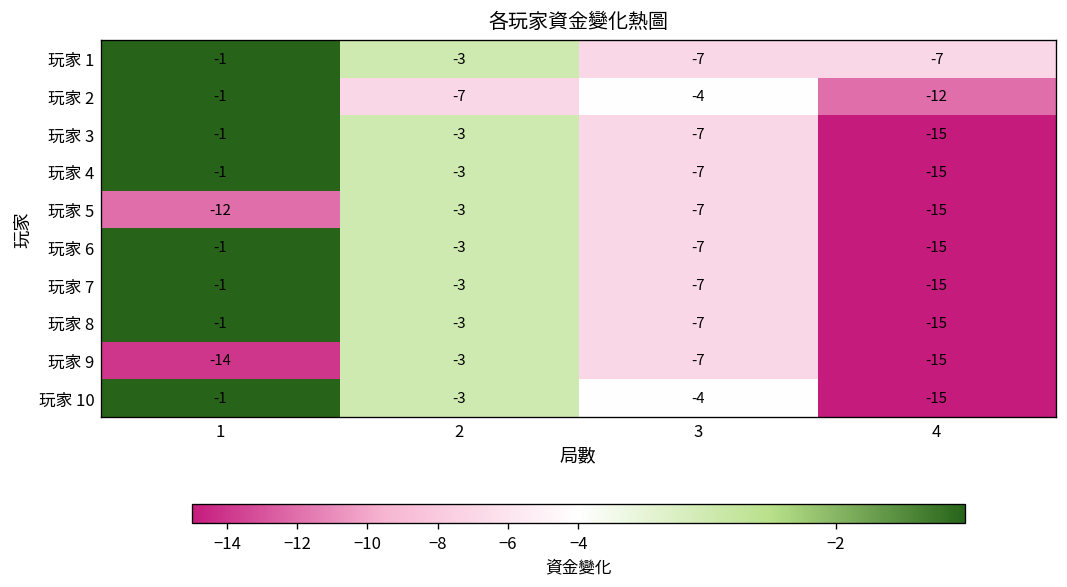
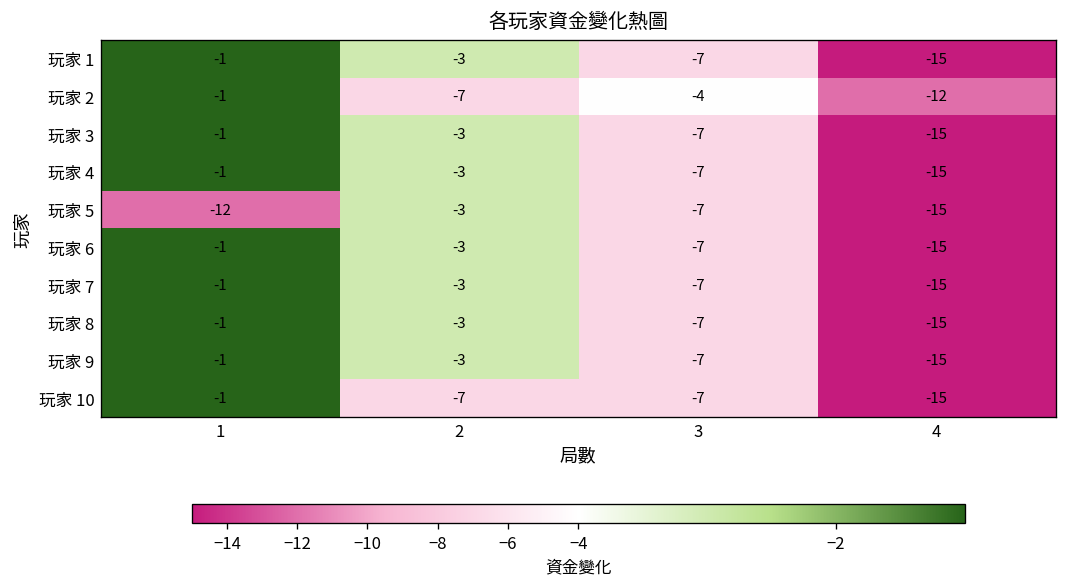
玩家 1, 4: -7 -> -15
玩家 9, 1: -14 -> -1
玩家 10, 2: -3 -> -7
玩家 10, 3: -4 -> -7
